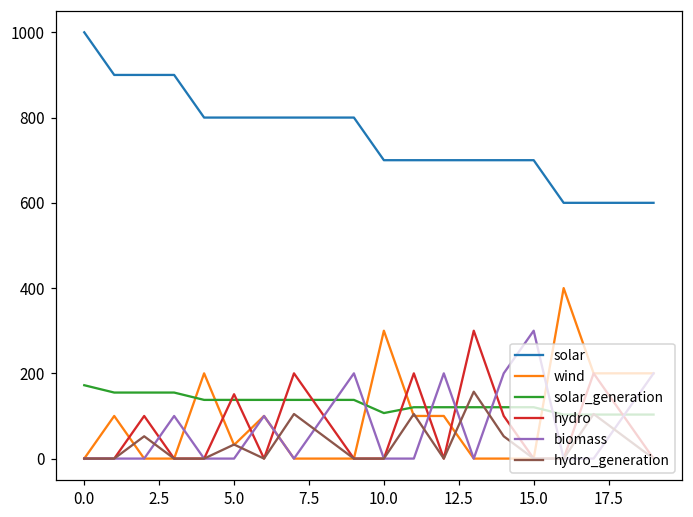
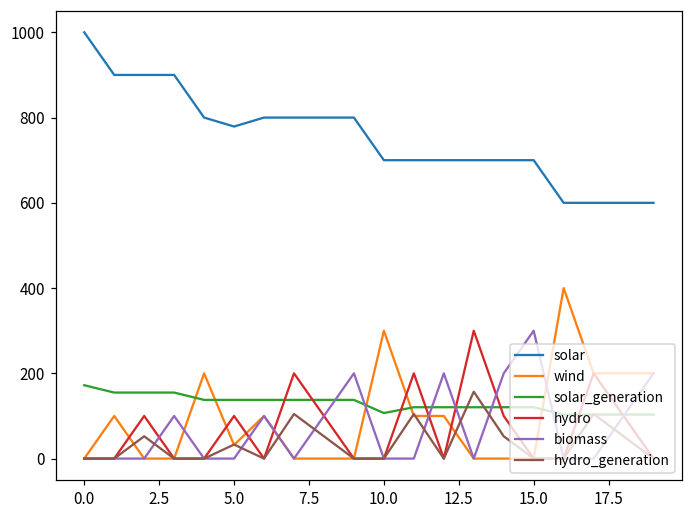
solar, 5.0: 800 -> 780
hydro, 5.0: 150 -> 100
